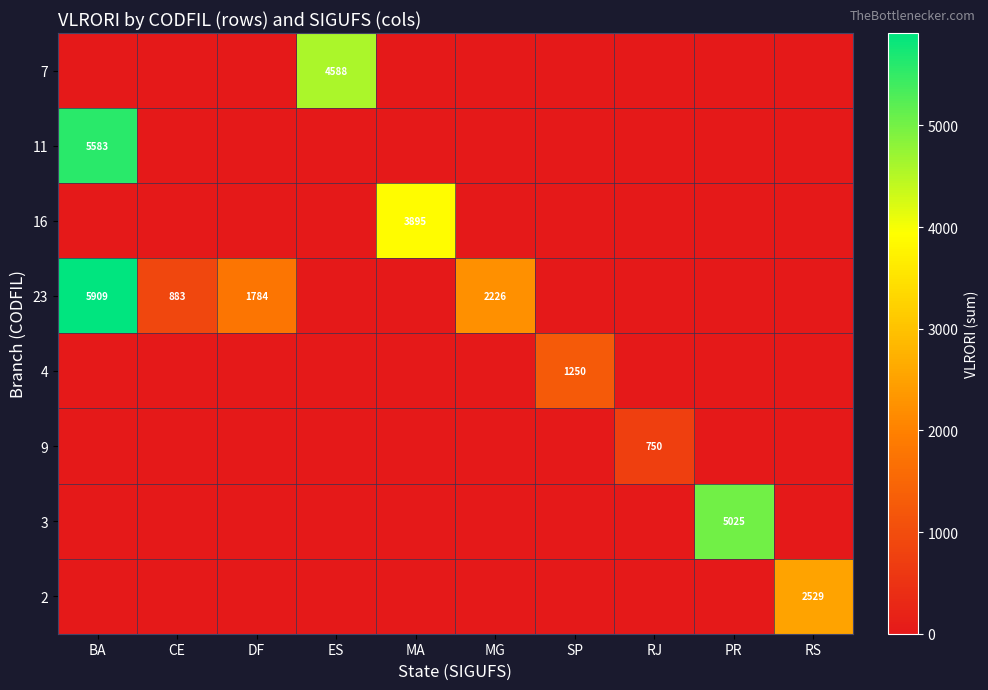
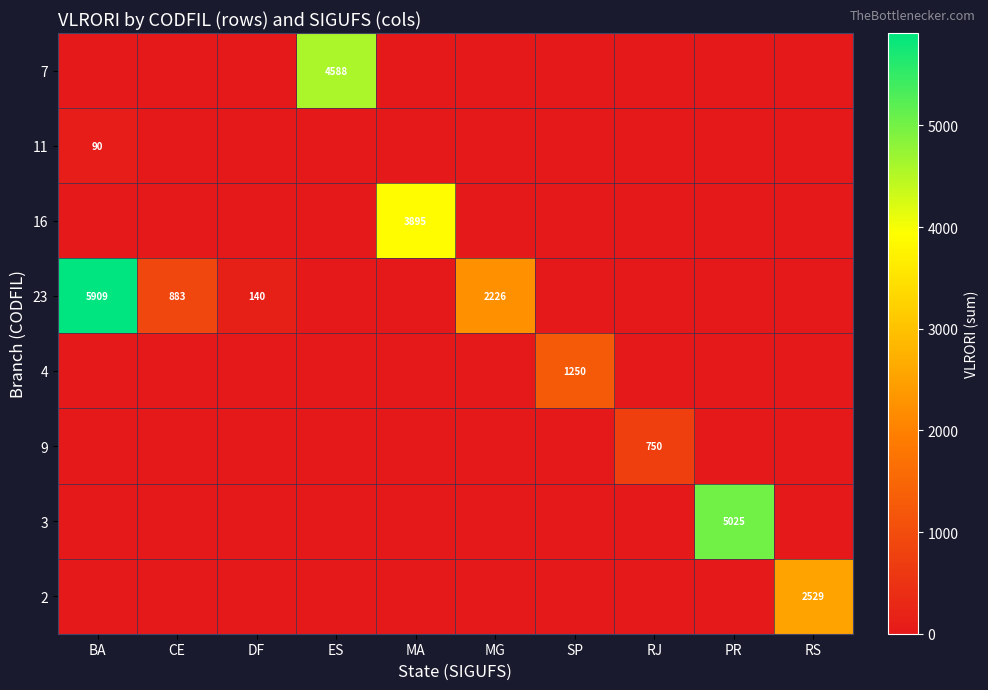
11, BA: 5583 -> 90
23, DF: 1784 -> 140
